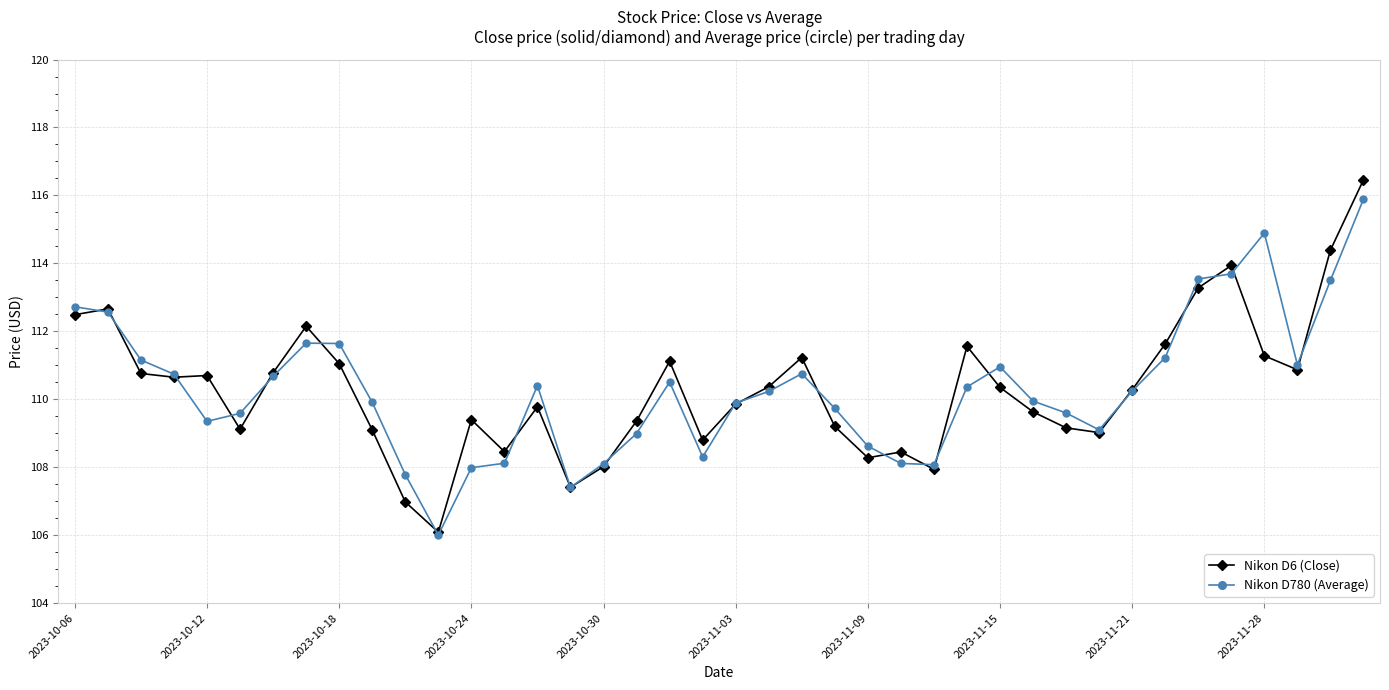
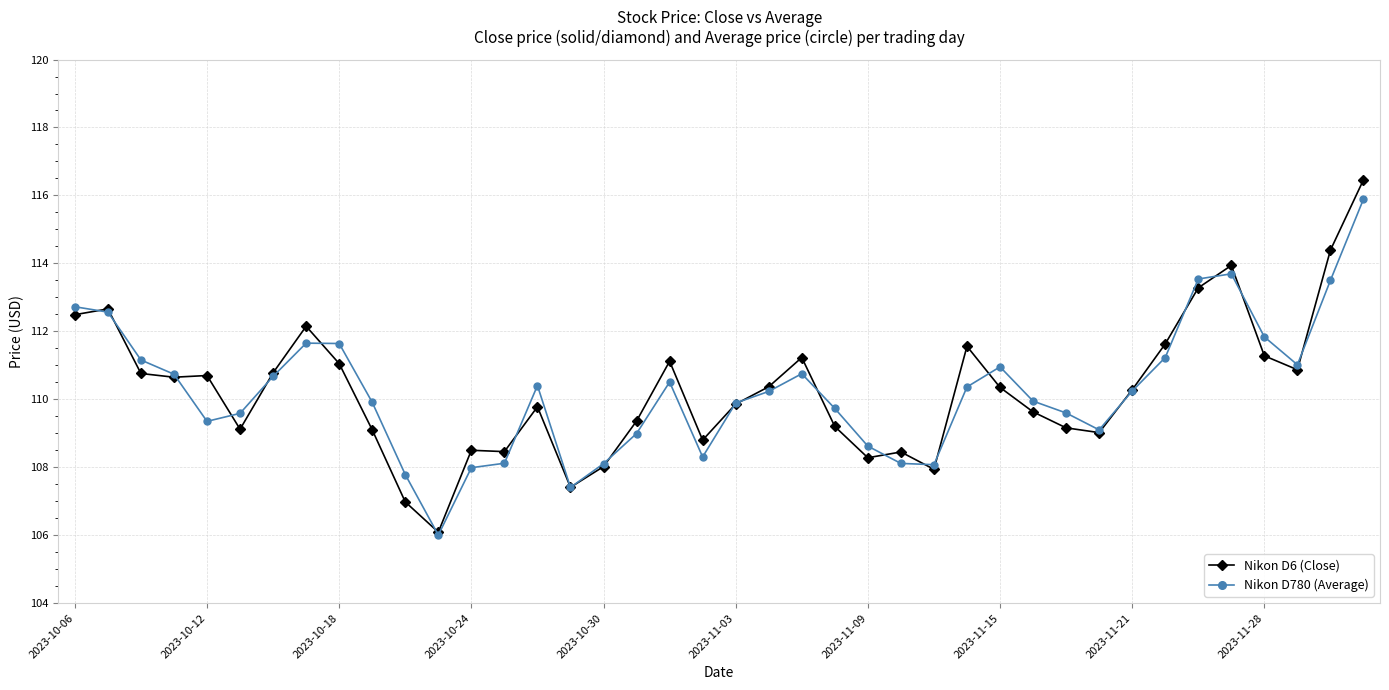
Nikon D6 (Close), 2023-10-24: 109.4 -> 108.5
Nikon D780 (Average), 2023-11-28: 114.9 -> 111.8
